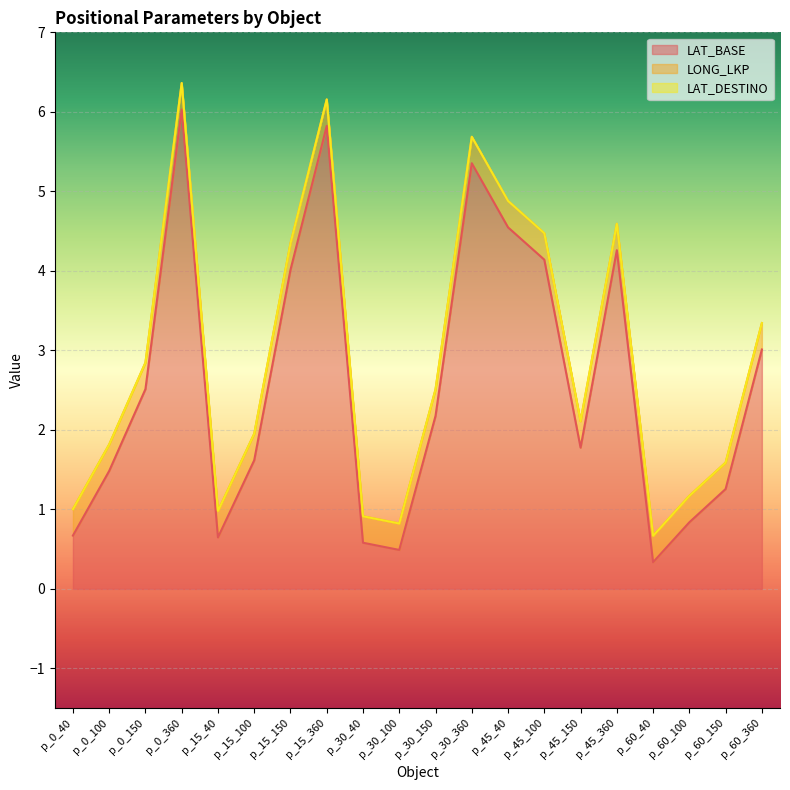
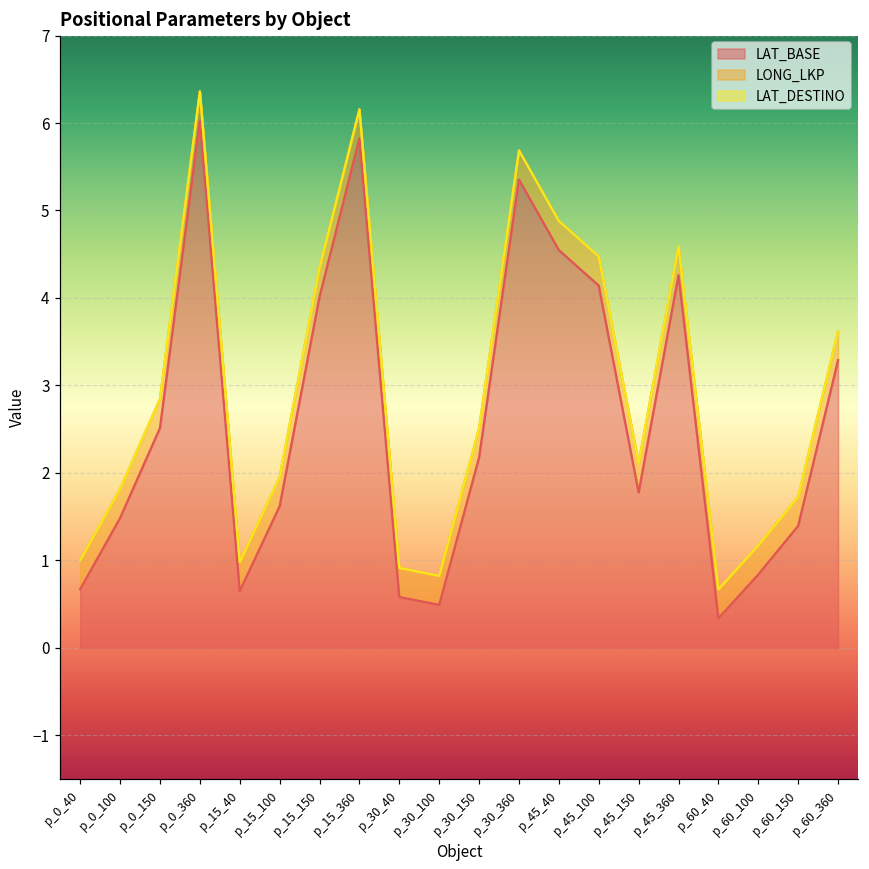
LAT_BASE, p_60_150: 1.3 -> 1.4
LAT_BASE, p_60_360: 3.0 -> 3.3
